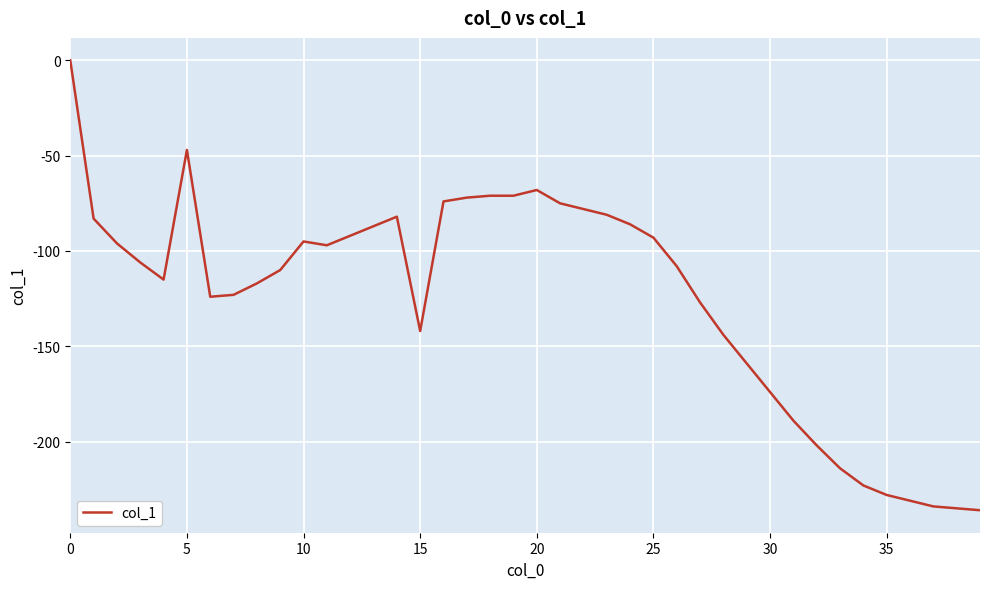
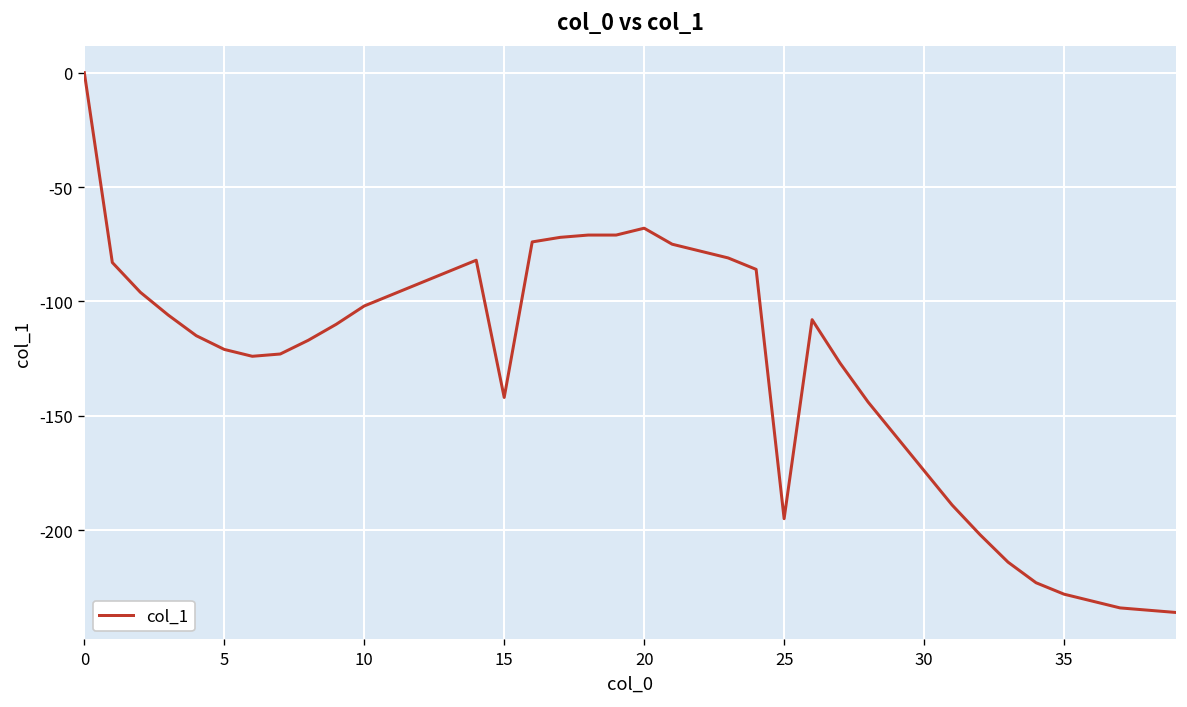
5: -47 -> -121
10: -95 -> -102
25: -93 -> -195
